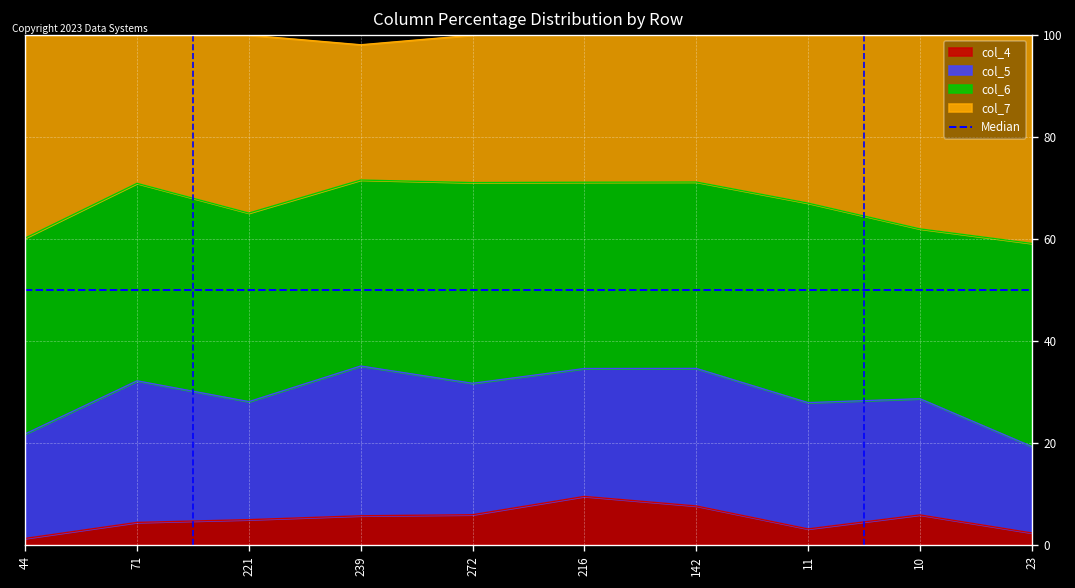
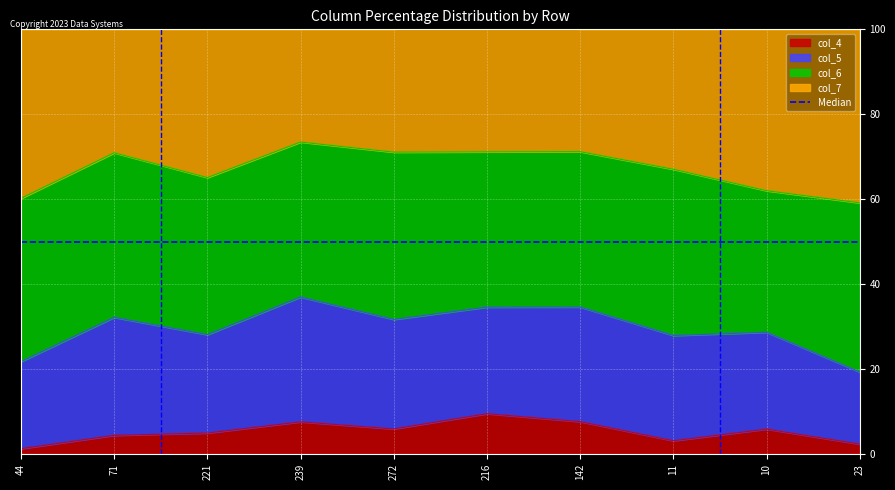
col_4, 239: 6 -> 8
